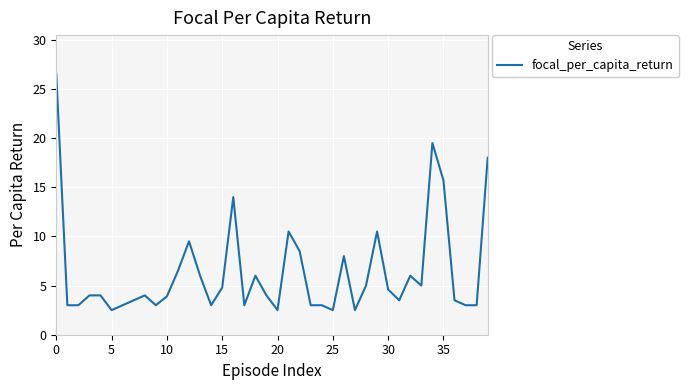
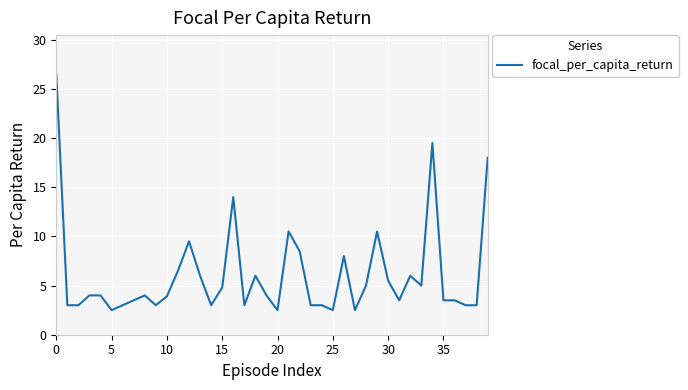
30: 5 -> 6
35: 16 -> 4
